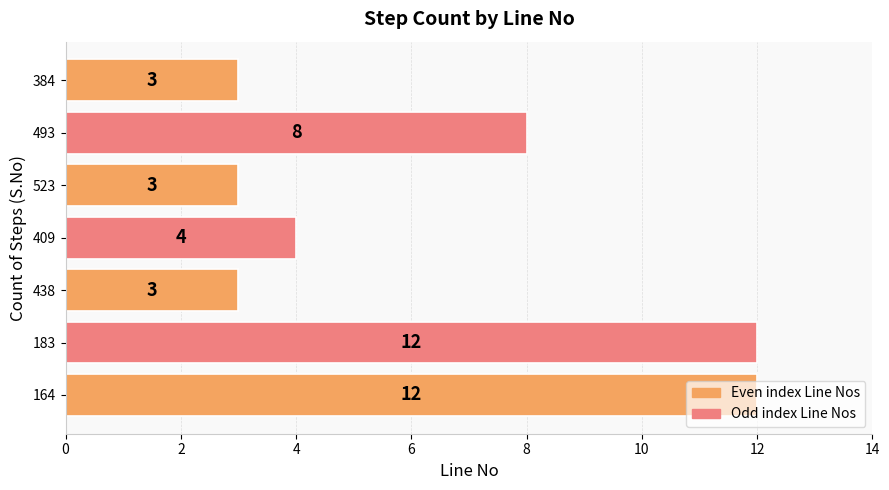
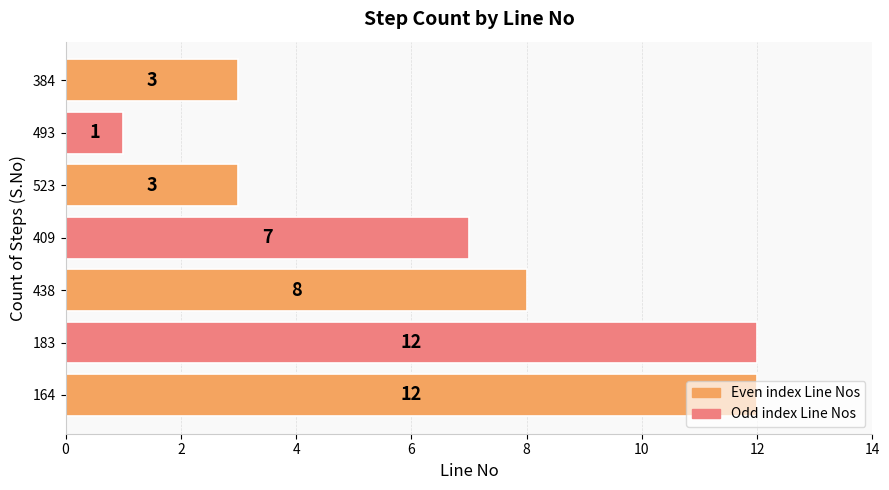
493: 8 -> 1
409: 4 -> 7
438: 3 -> 8
